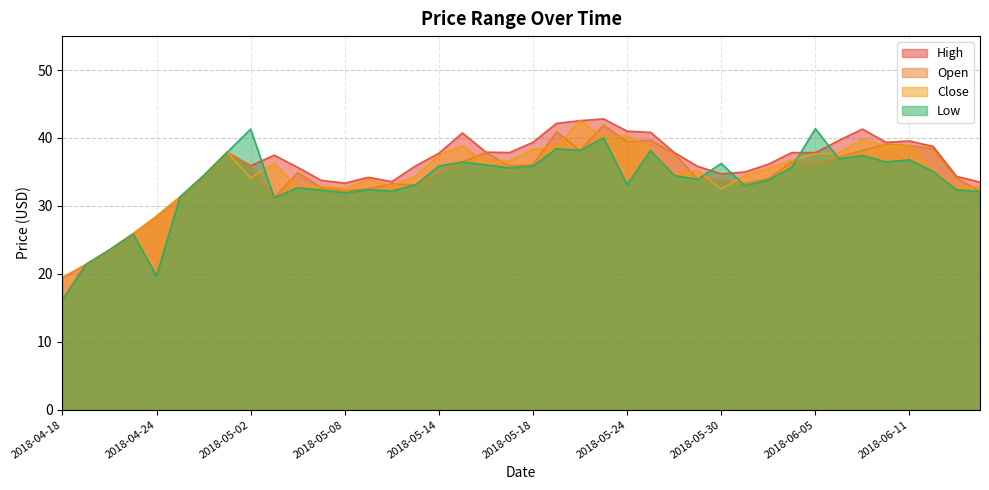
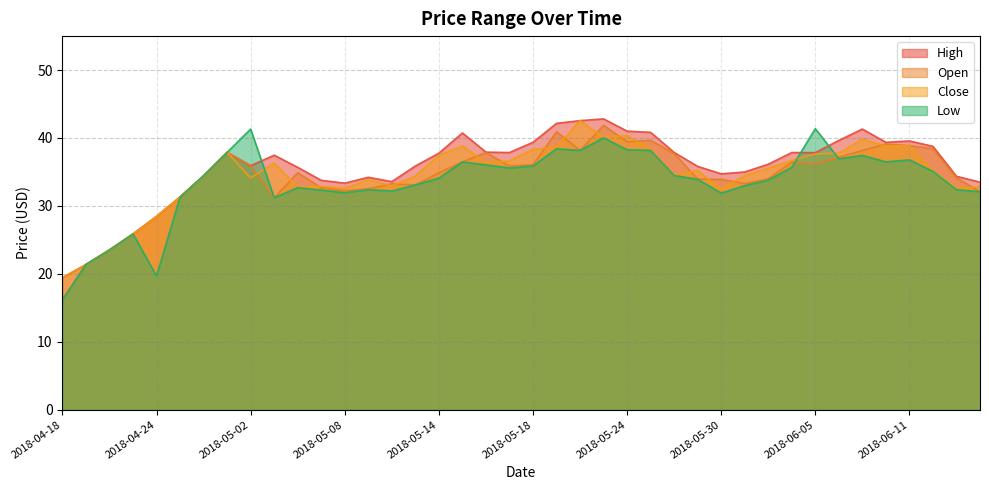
Low, 2018-05-14: 36 -> 34
Low, 2018-05-24: 33 -> 38
Low, 2018-05-30: 36 -> 32
